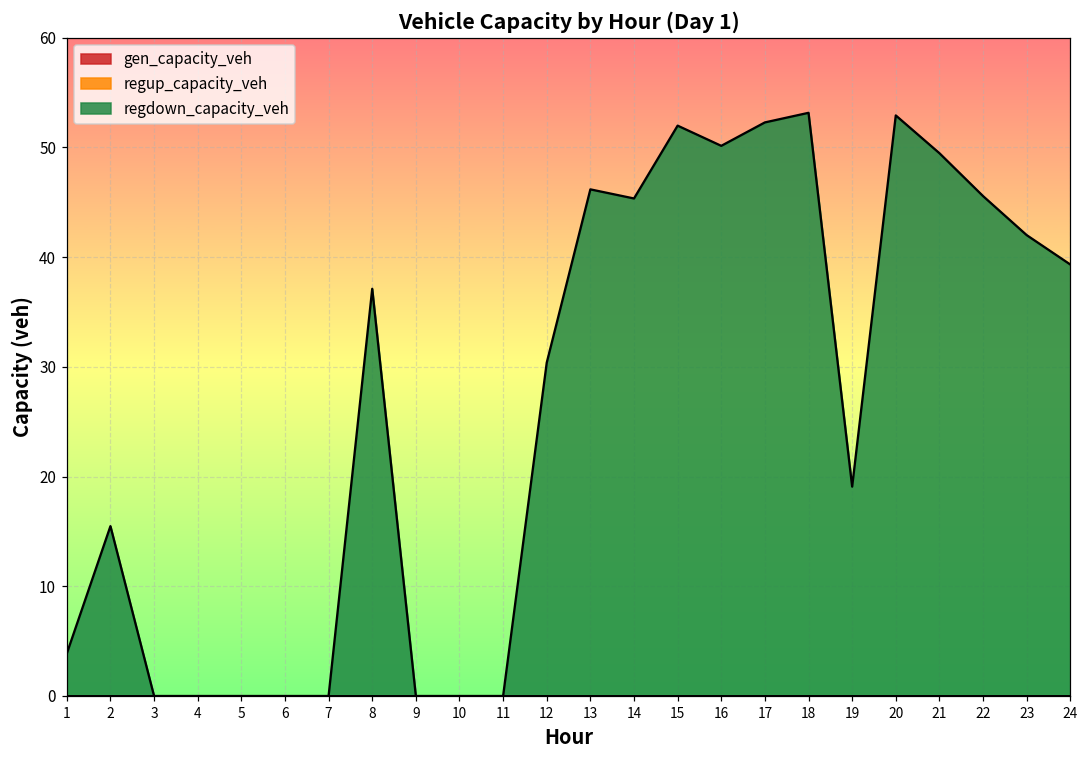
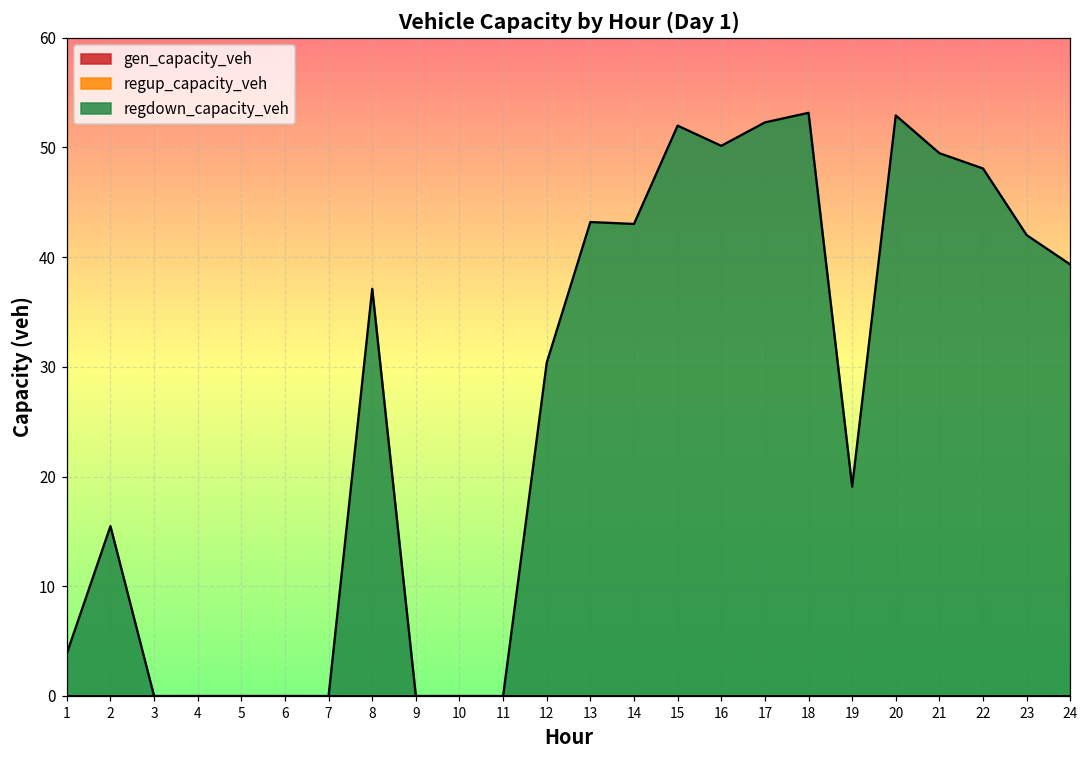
regdown_capacity_veh, 13: 46 -> 43
regdown_capacity_veh, 14: 45 -> 43
regdown_capacity_veh, 22: 46 -> 48
